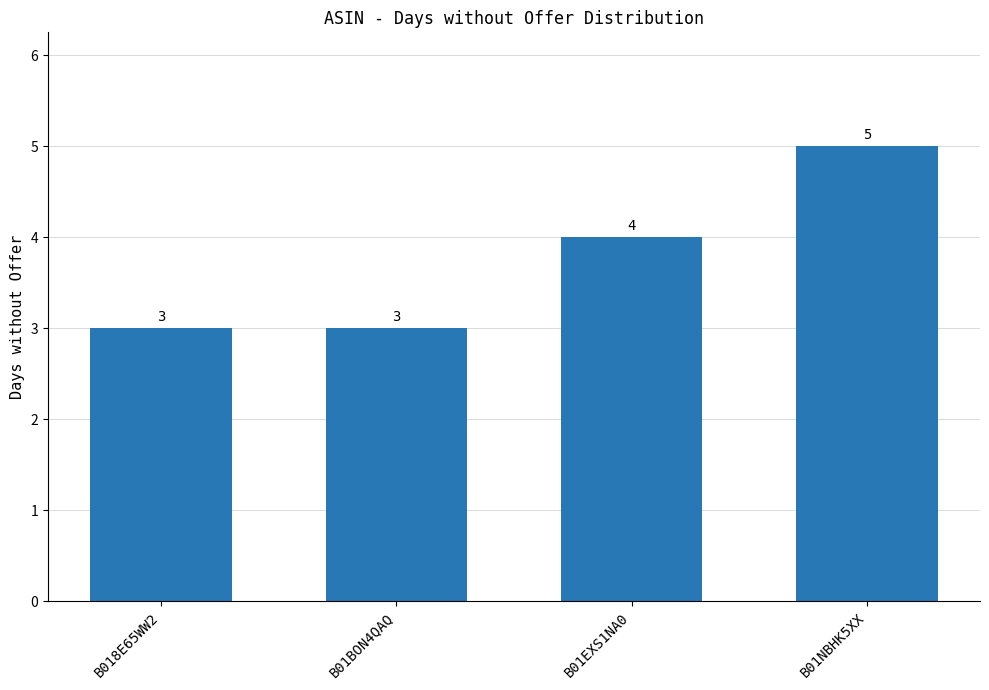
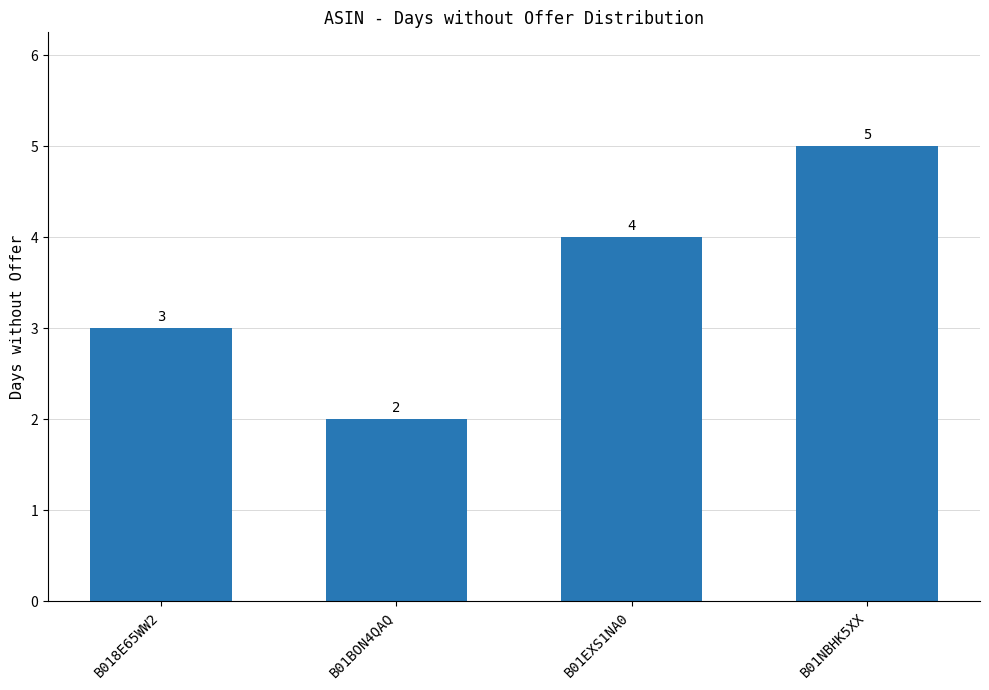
B01BON4QAQ: 3 -> 2
